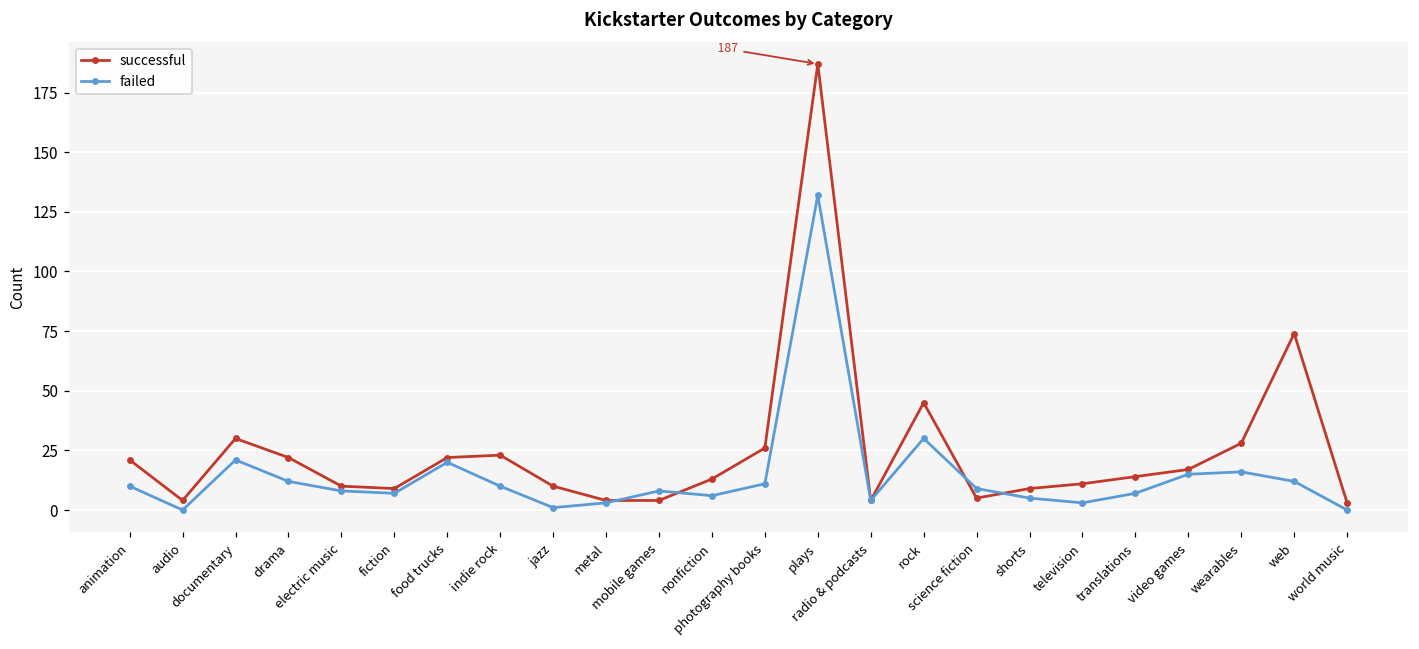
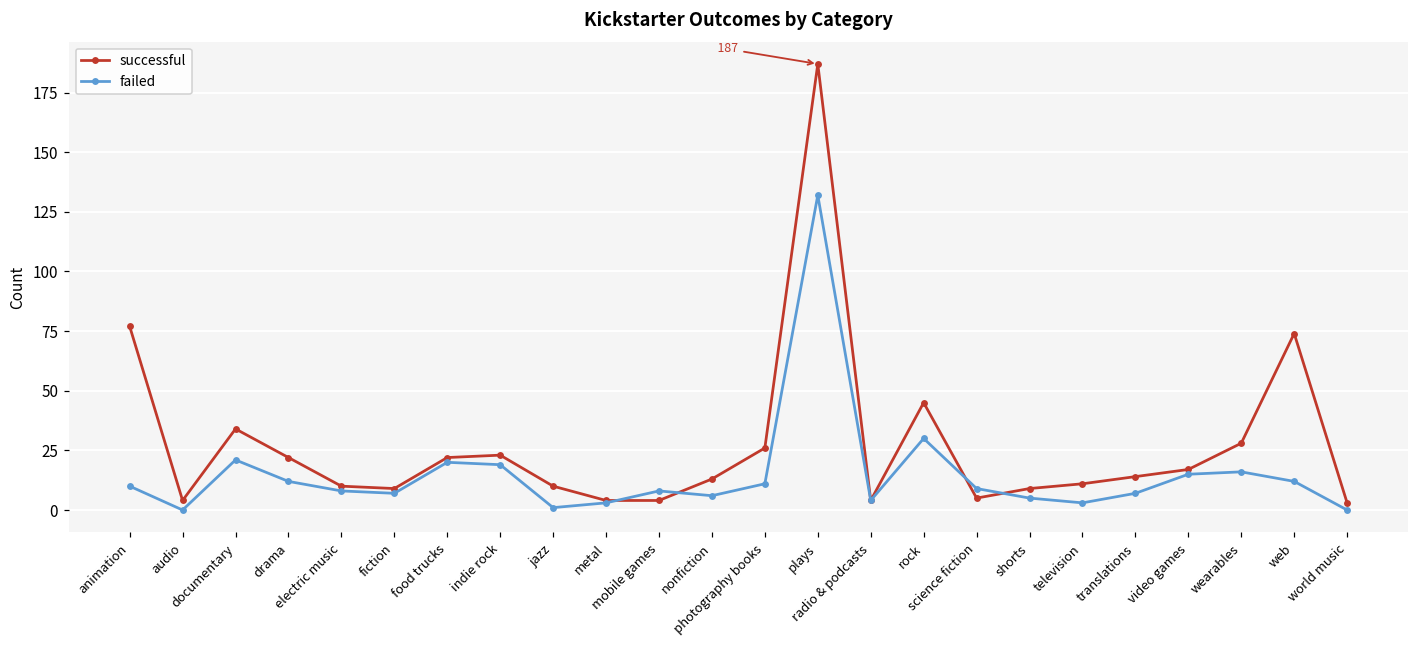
successful, animation: 21 -> 77
successful, documentary: 30 -> 34
failed, indie rock: 10 -> 19
